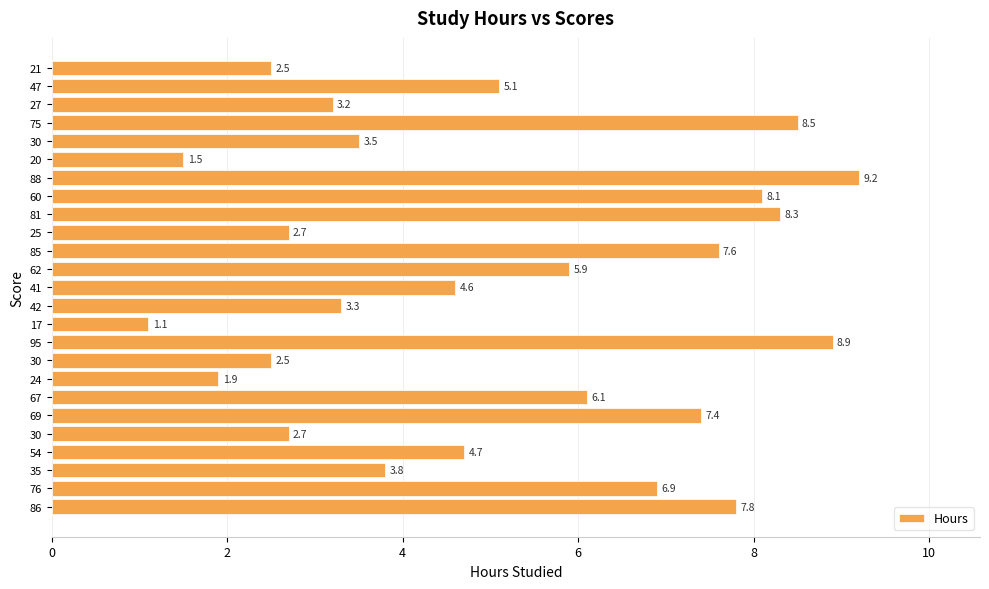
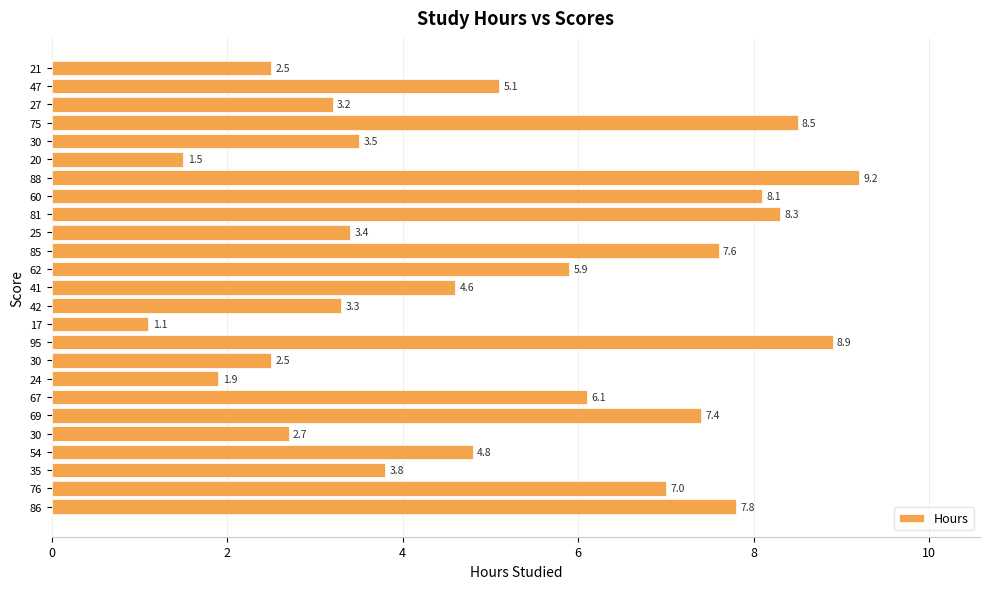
25: 2.7 -> 3.4
54: 4.7 -> 4.8
76: 6.9 -> 7.0
